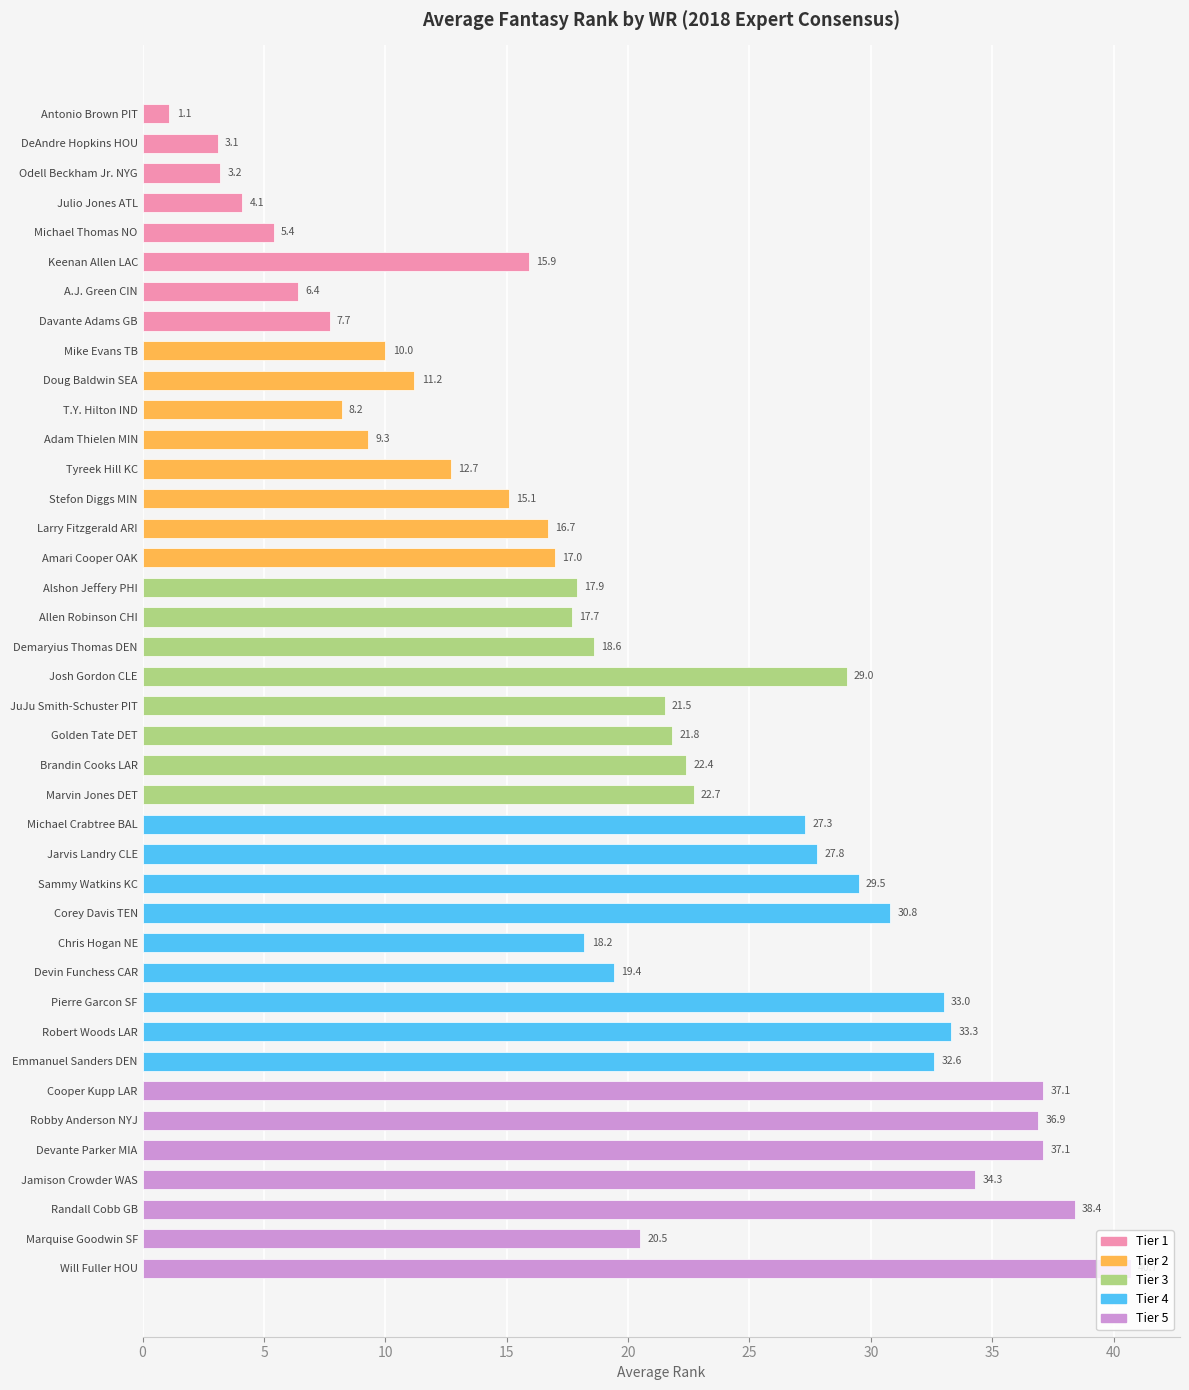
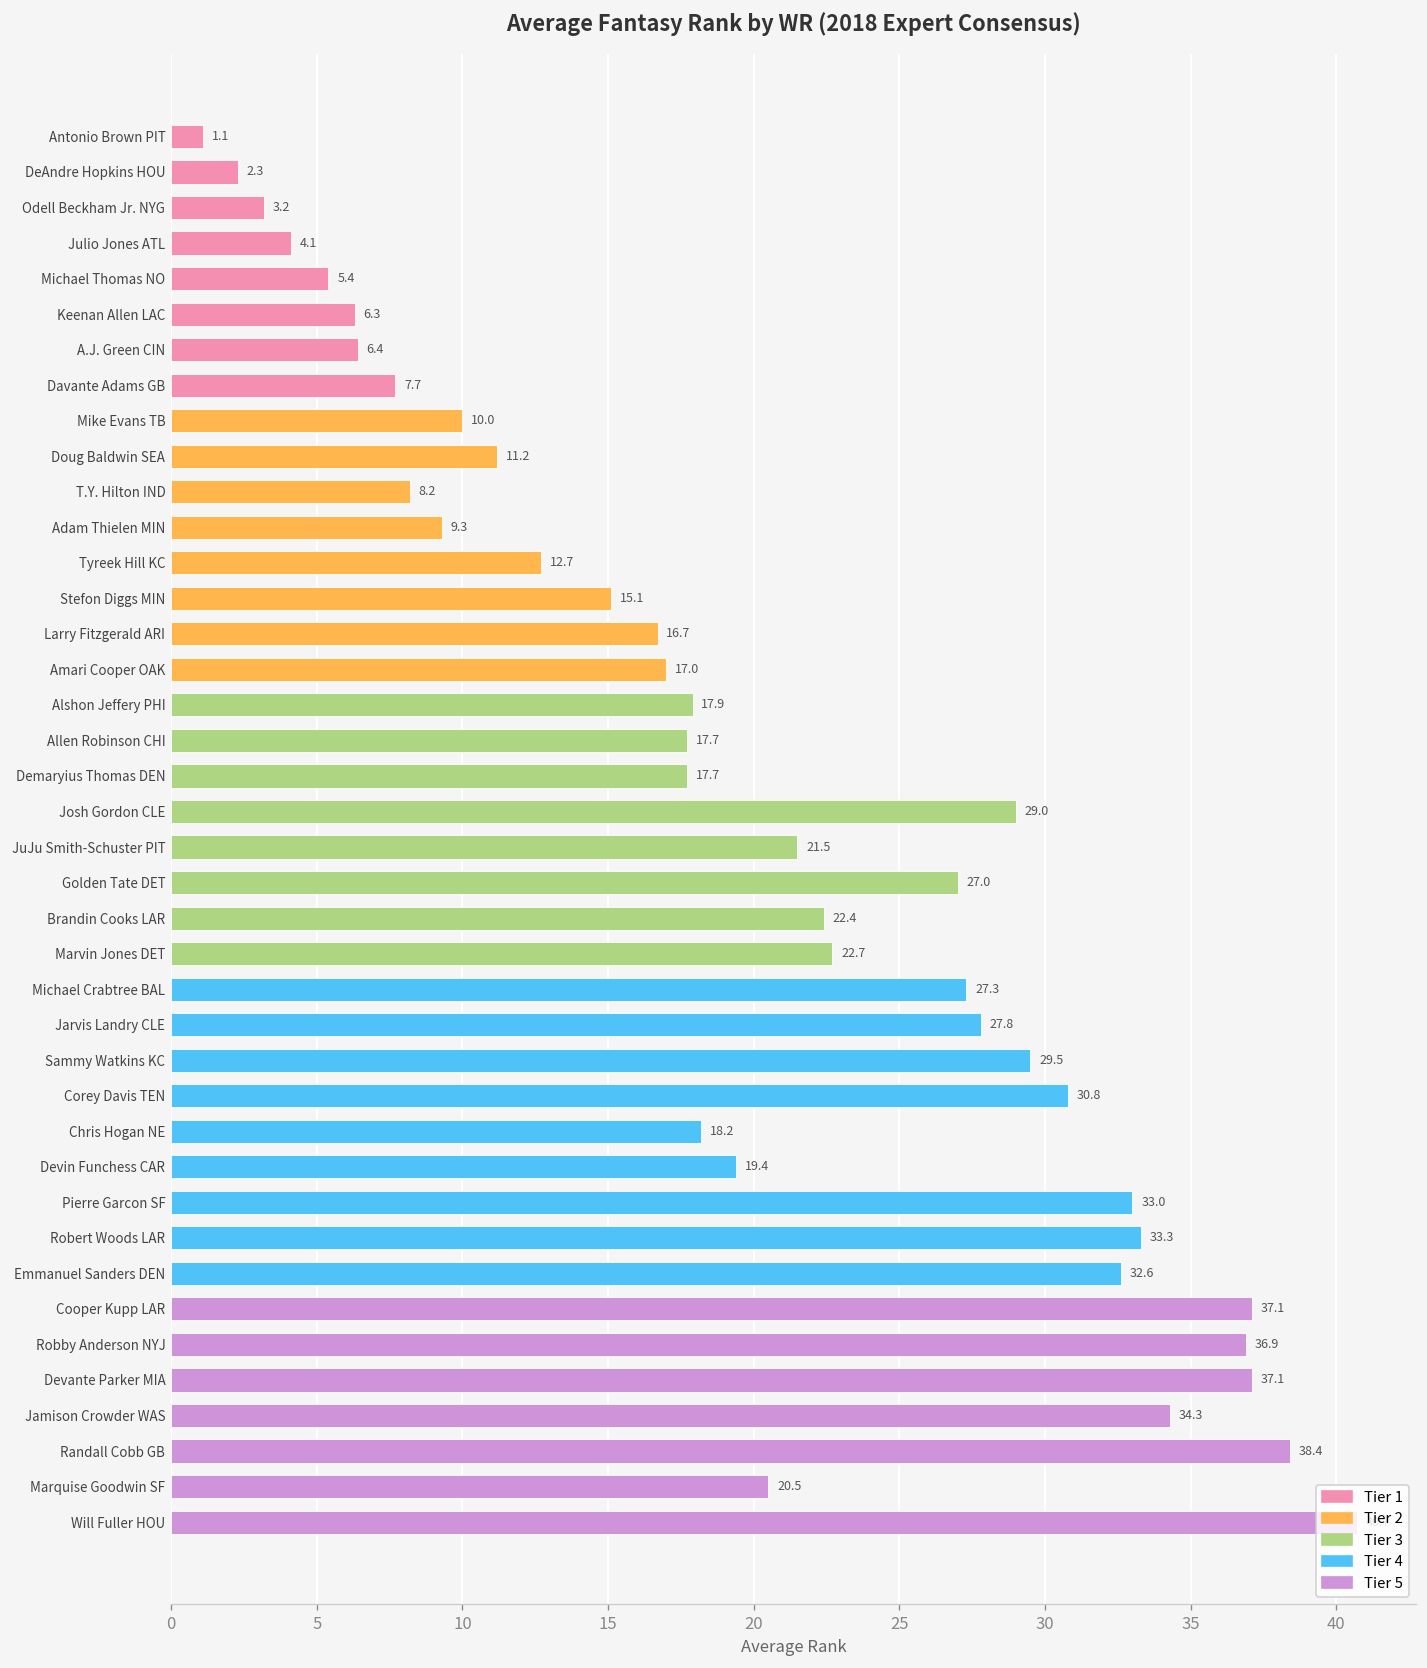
DeAndre Hopkins HOU: 3.1 -> 2.3
Keenan Allen LAC: 15.9 -> 6.3
Demaryius Thomas DEN: 18.6 -> 17.7
Golden Tate DET: 21.8 -> 27.0
